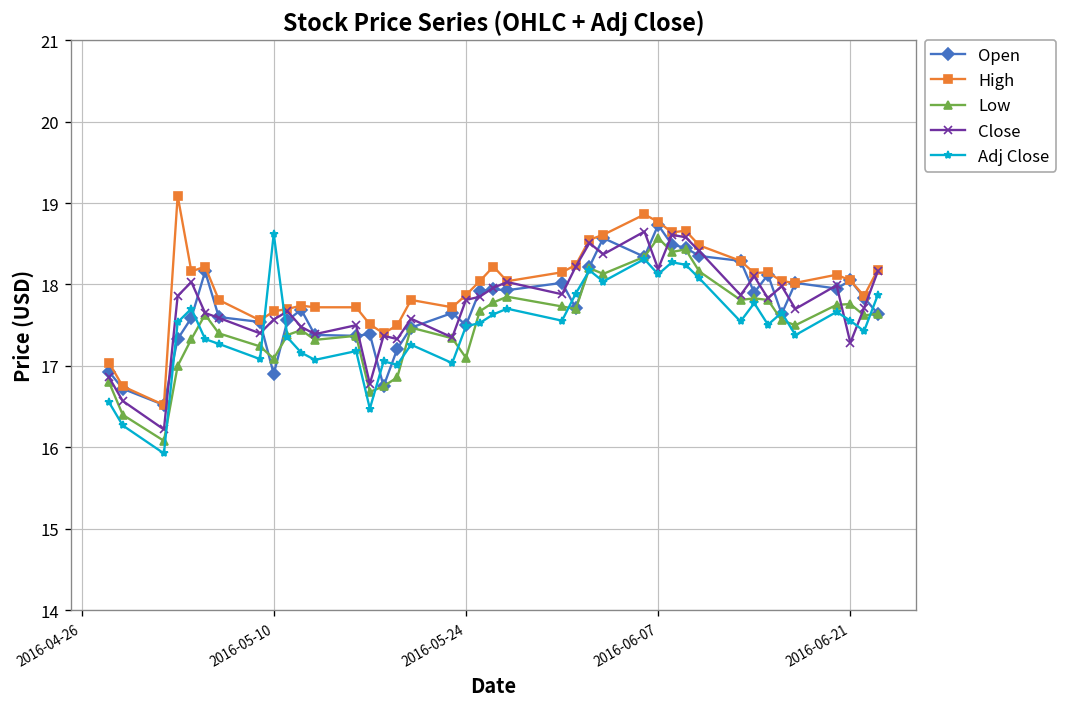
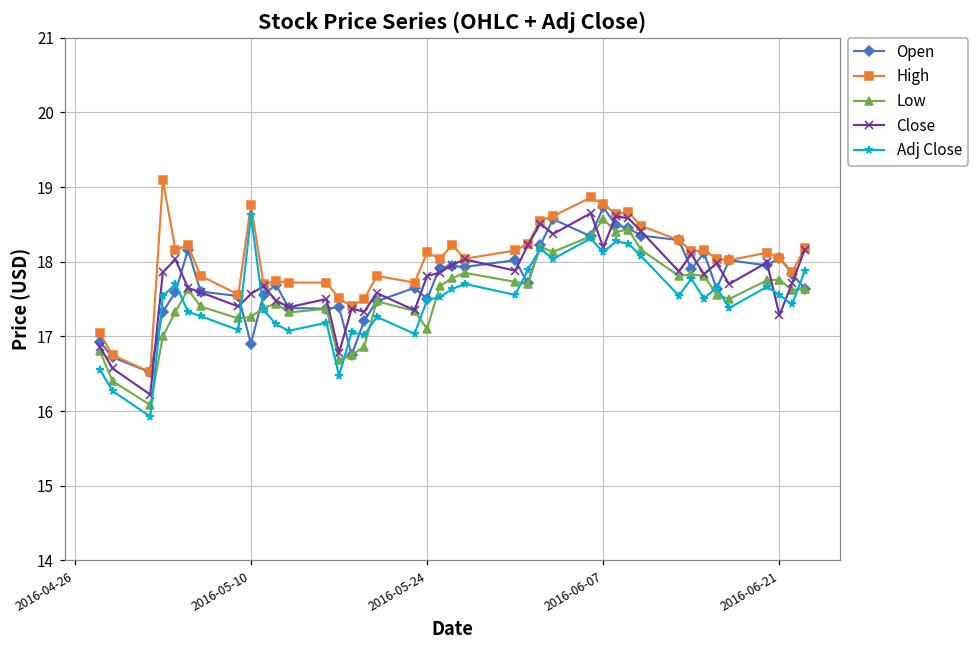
High, 2016-05-10: 17.7 -> 18.8
Low, 2016-05-10: 17.1 -> 17.3
High, 2016-05-24: 17.9 -> 18.1
